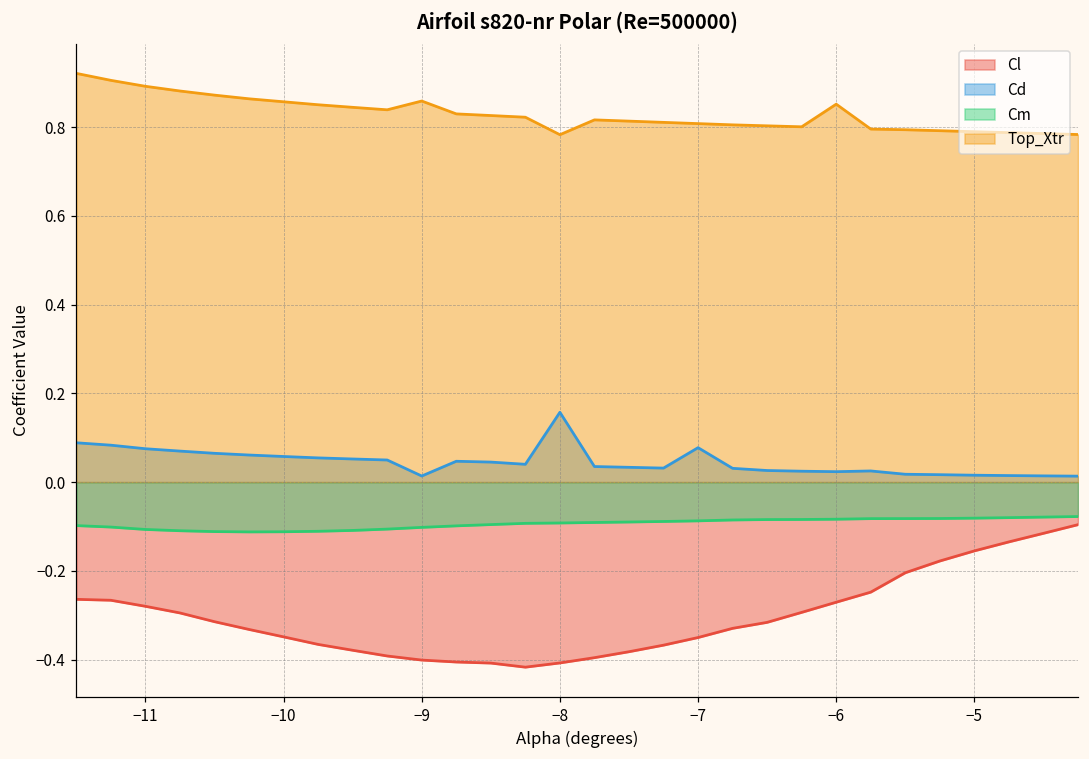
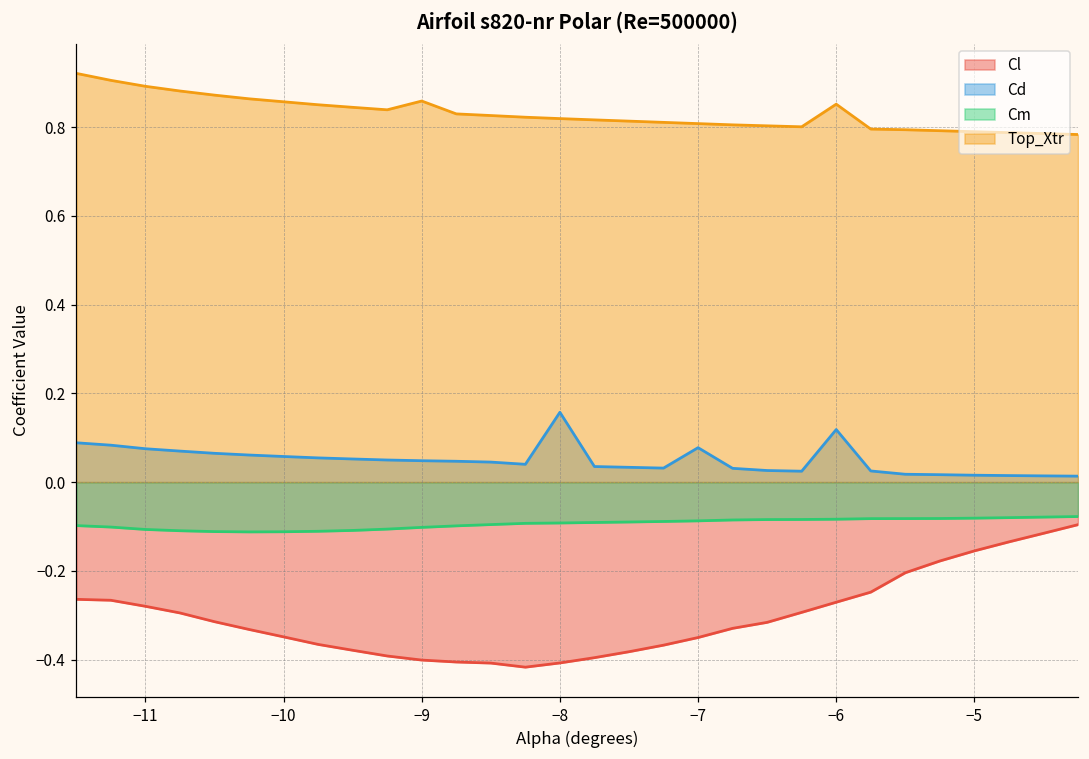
Cd, −9: 0.01 -> 0.05
Top_Xtr, −8: 0.78 -> 0.82
Cd, −6: 0.02 -> 0.12
